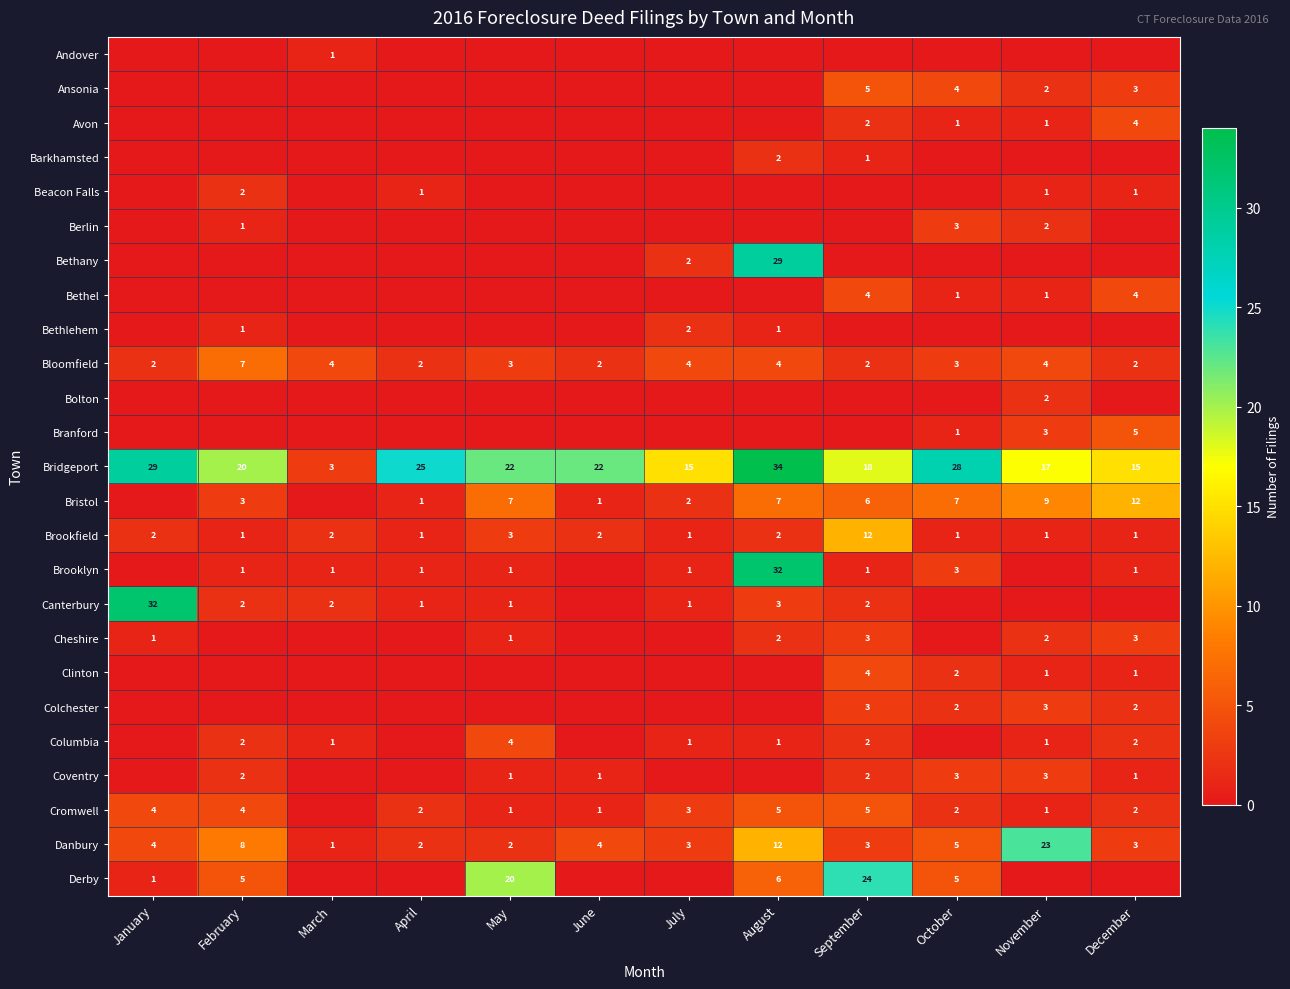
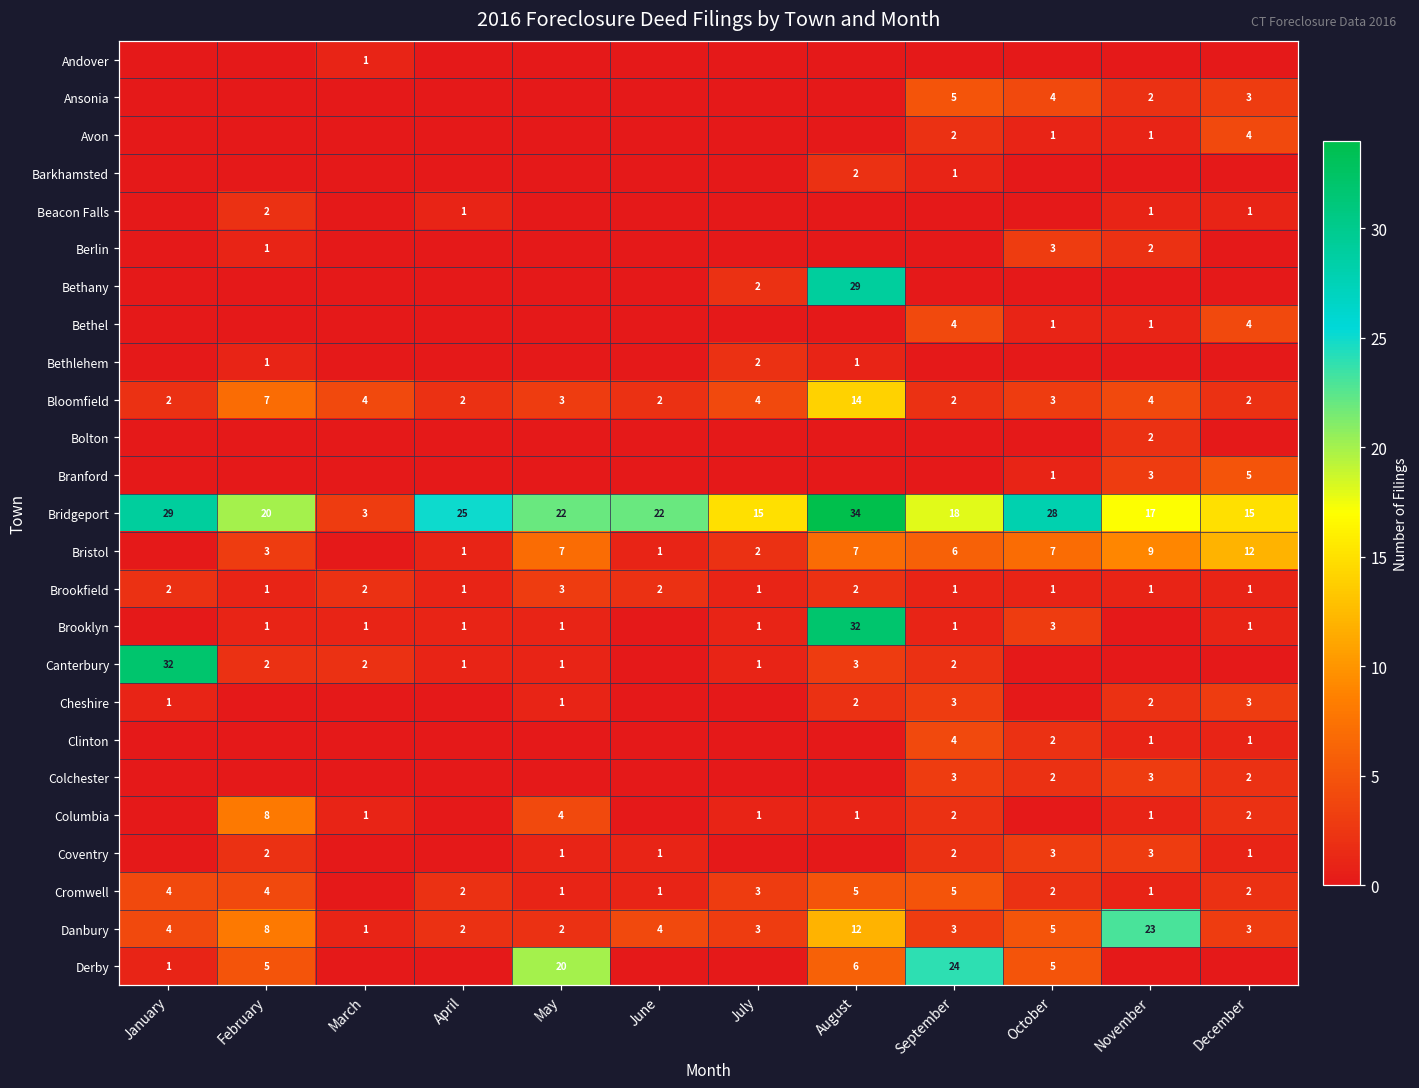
Bloomfield, August: 4 -> 14
Brookfield, September: 12 -> 1
Columbia, February: 2 -> 8
